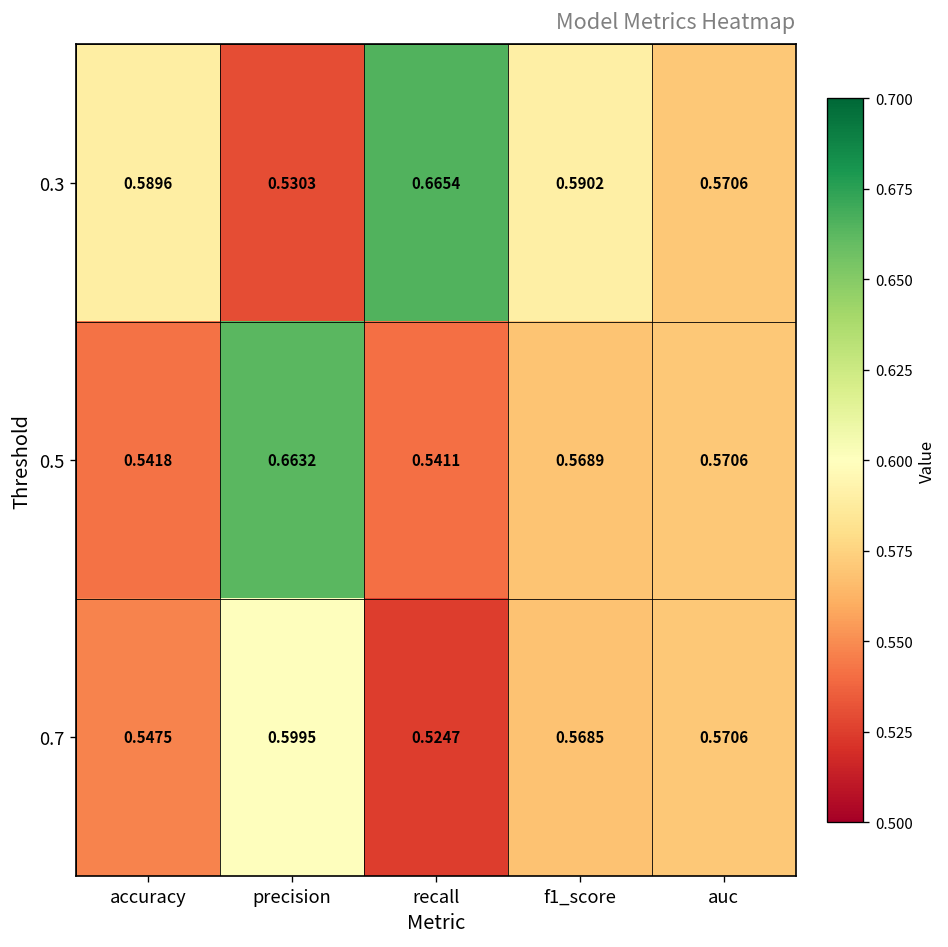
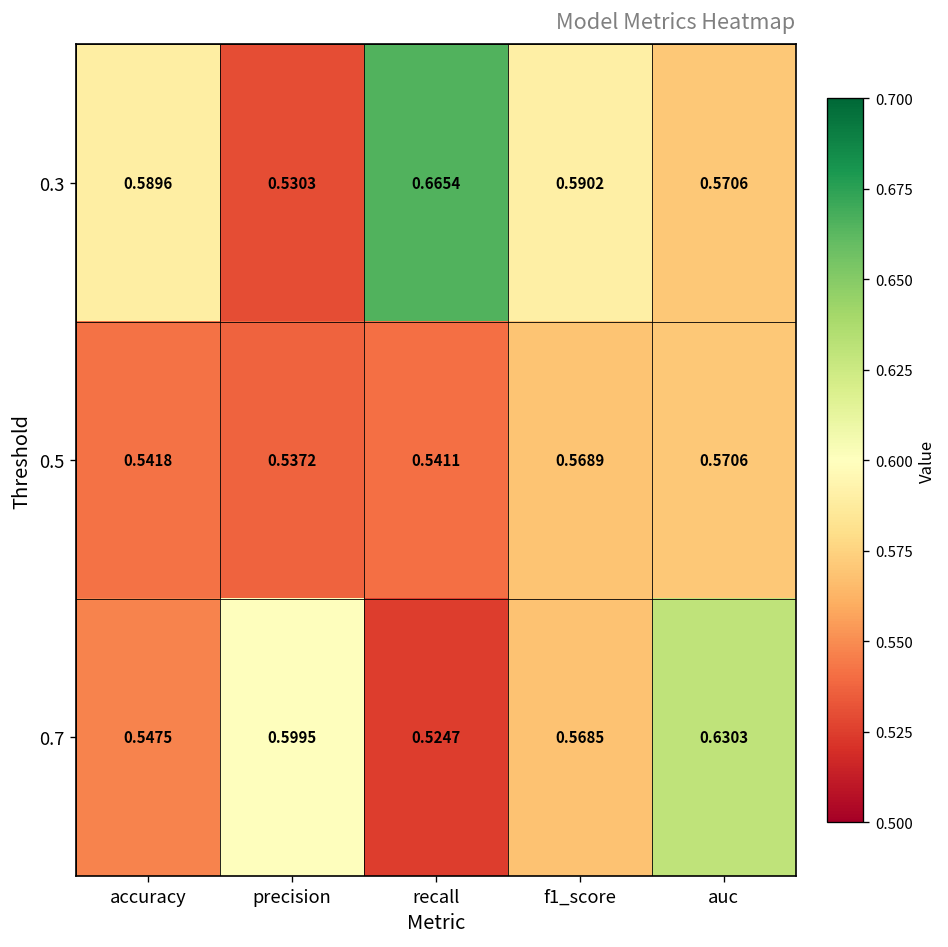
0.5, precision: 0.6632 -> 0.5372
0.7, auc: 0.5706 -> 0.6303
